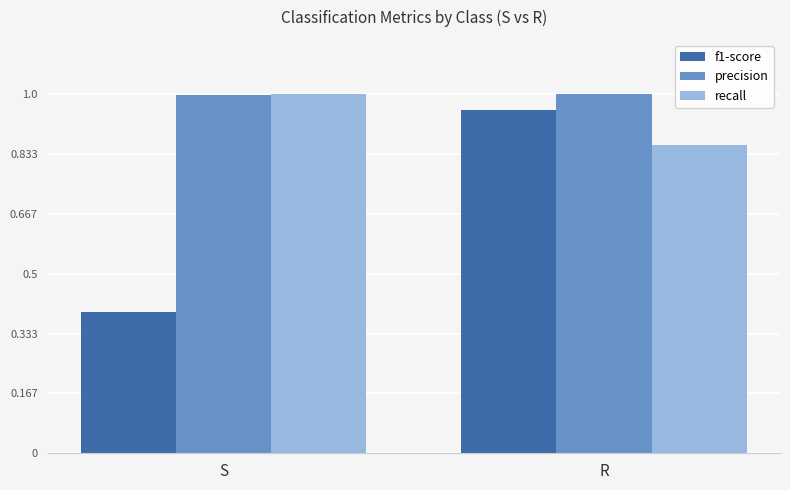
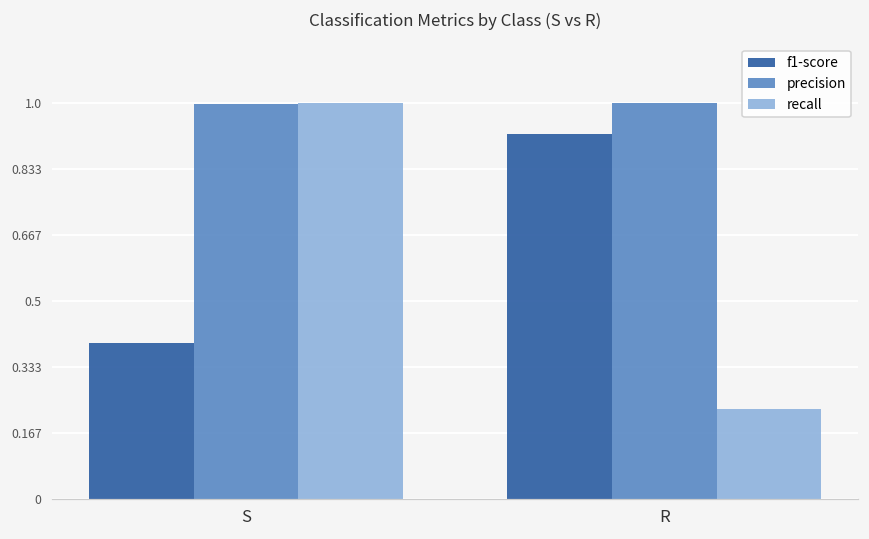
f1-score, R: 0.95 -> 0.92
recall, R: 0.86 -> 0.23
